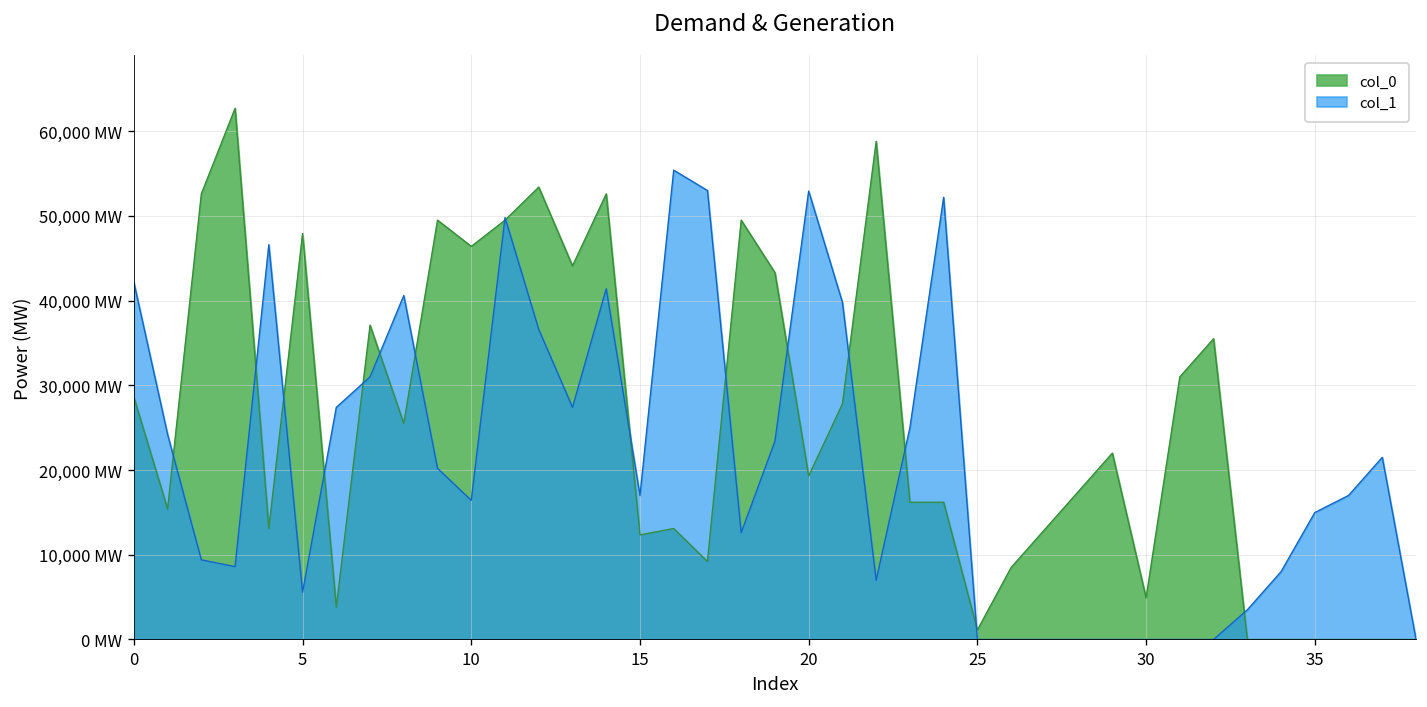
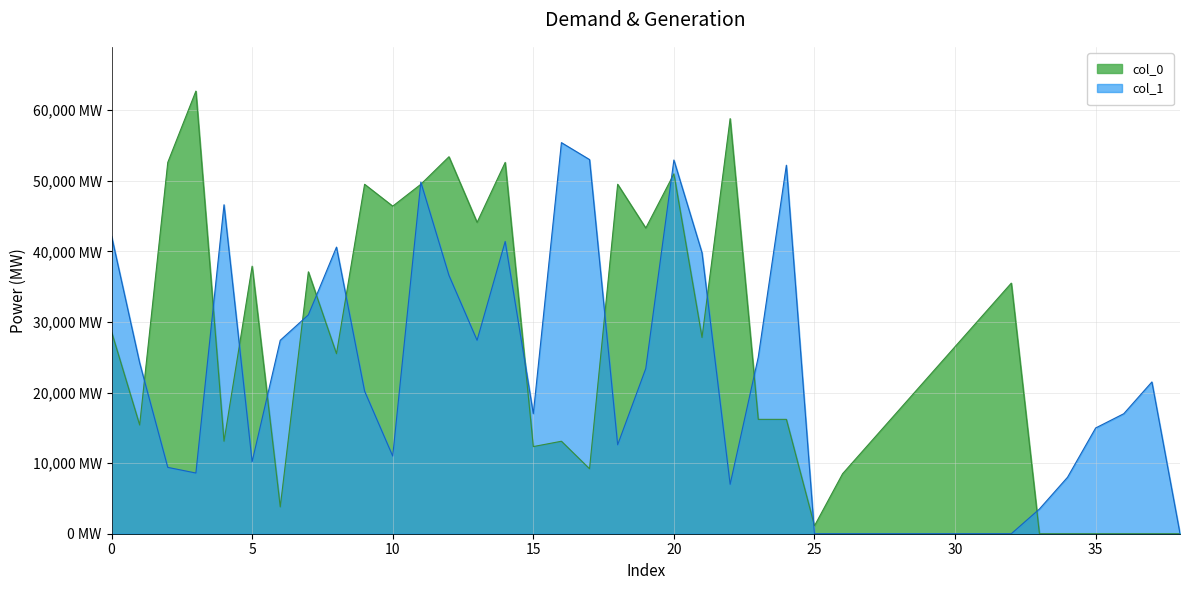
col_0, 5: 48,000 MW -> 38,000 MW
col_1, 5: 6,000 MW -> 10,000 MW
col_1, 10: 16,000 MW -> 11,000 MW
col_0, 20: 19,000 MW -> 51,000 MW
col_0, 30: 5,000 MW -> 27,000 MW
